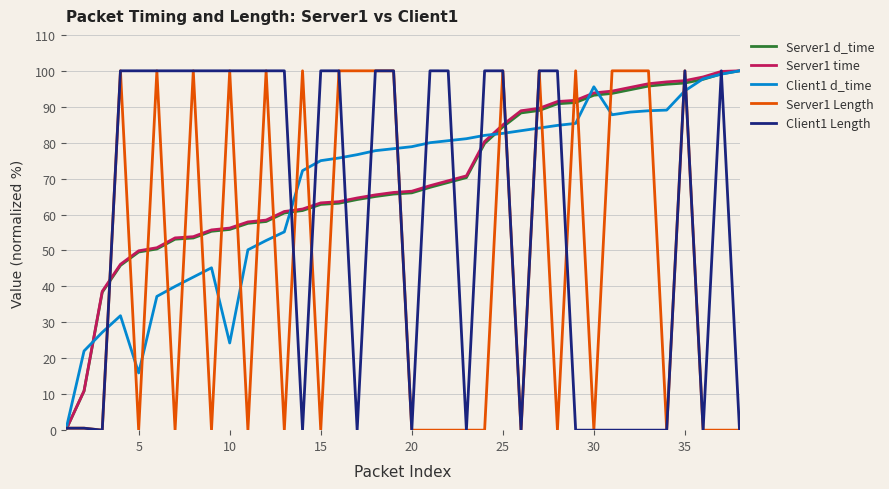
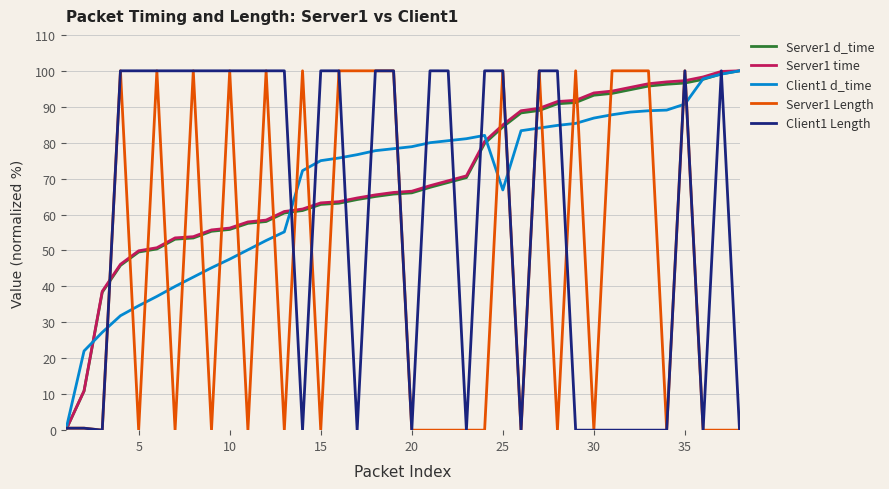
Client1 d_time, 5: 16 -> 35
Client1 d_time, 10: 24 -> 48
Client1 d_time, 25: 83 -> 67
Client1 d_time, 30: 96 -> 87
Client1 d_time, 35: 94 -> 91
